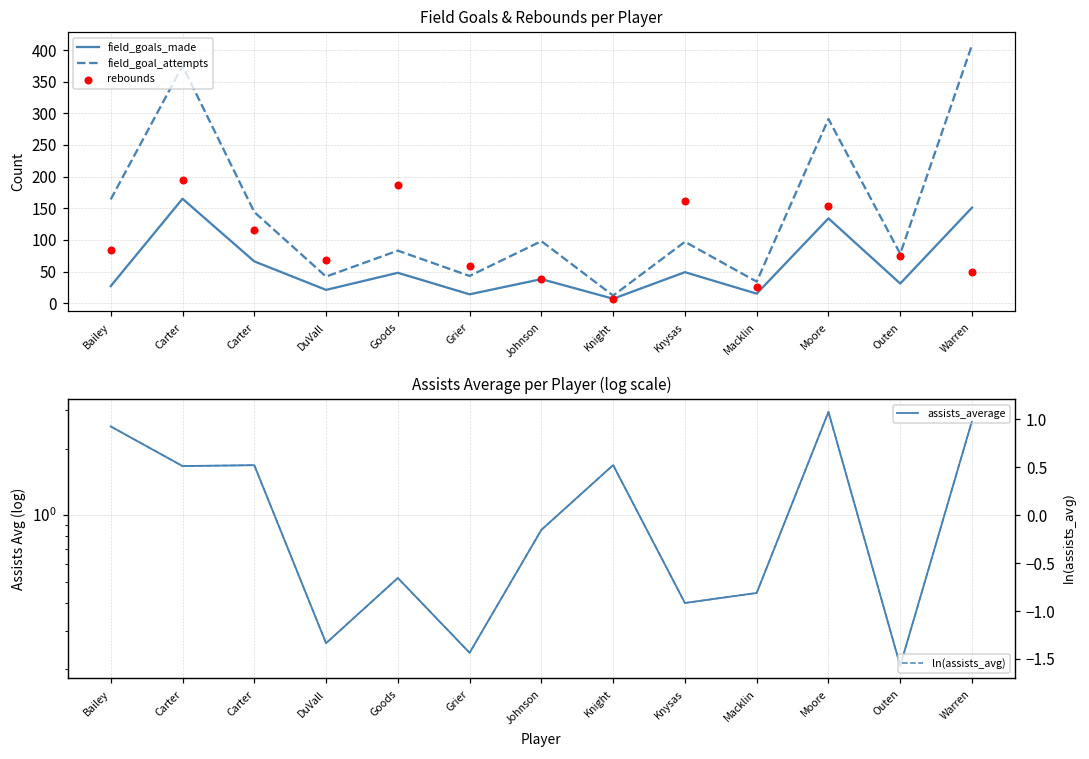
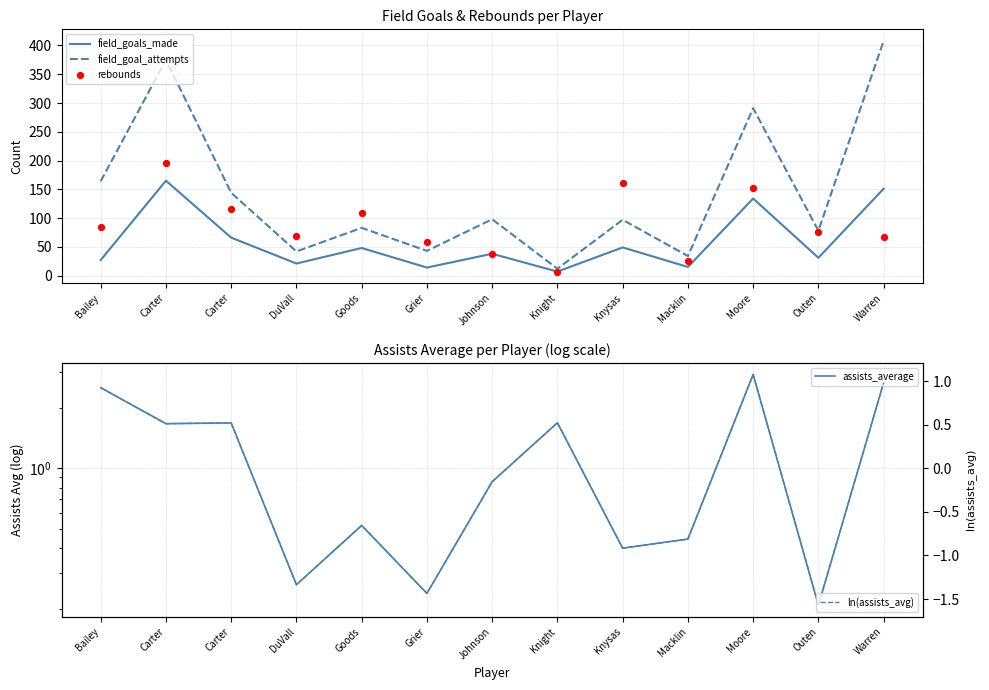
Field Goals & Rebounds per Player, rebounds, Goods: 190 -> 110
Field Goals & Rebounds per Player, rebounds, Warren: 50 -> 70
